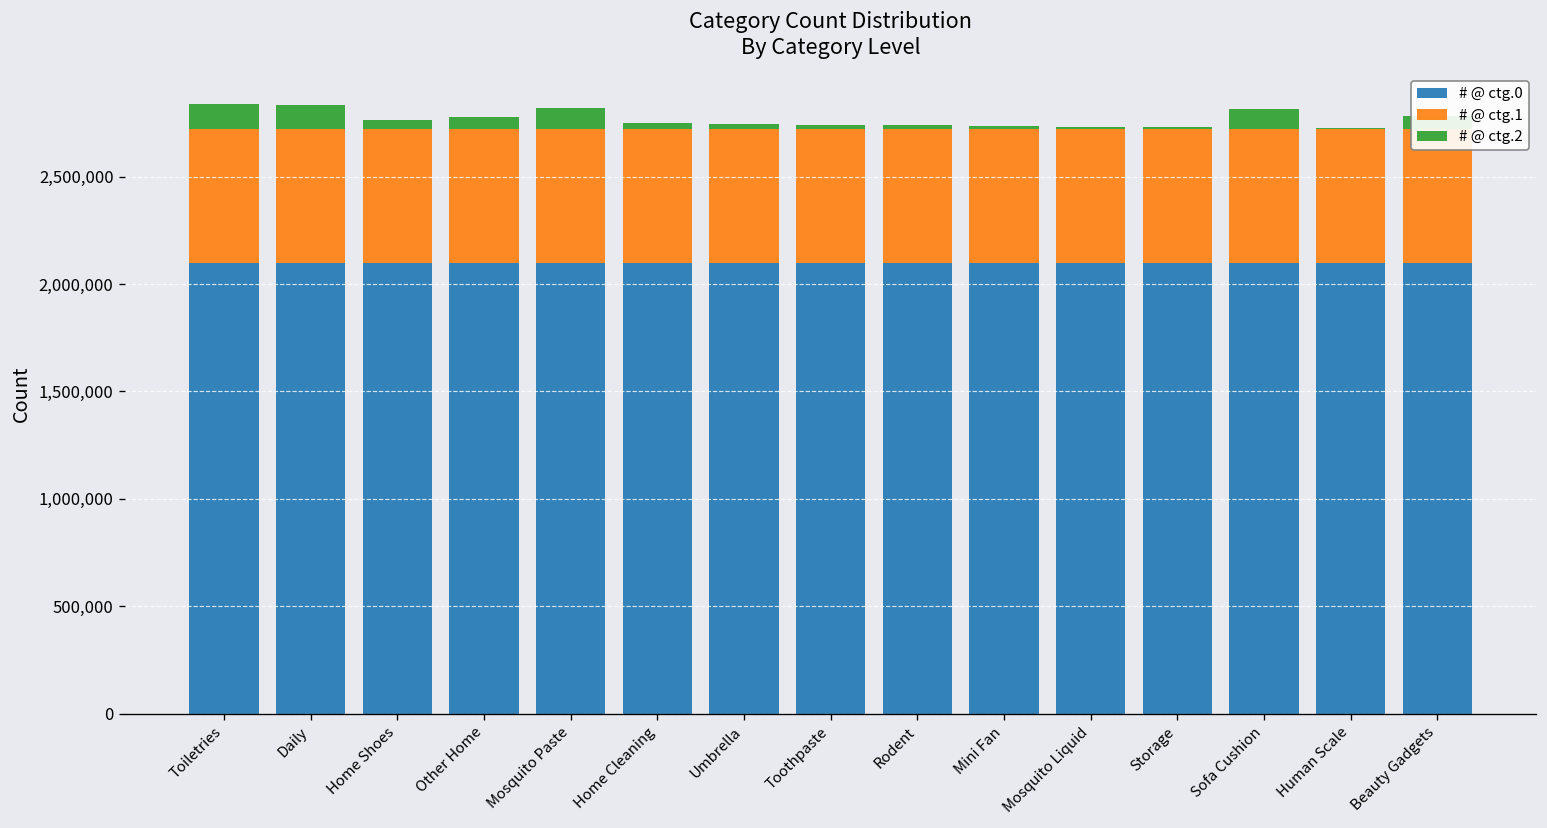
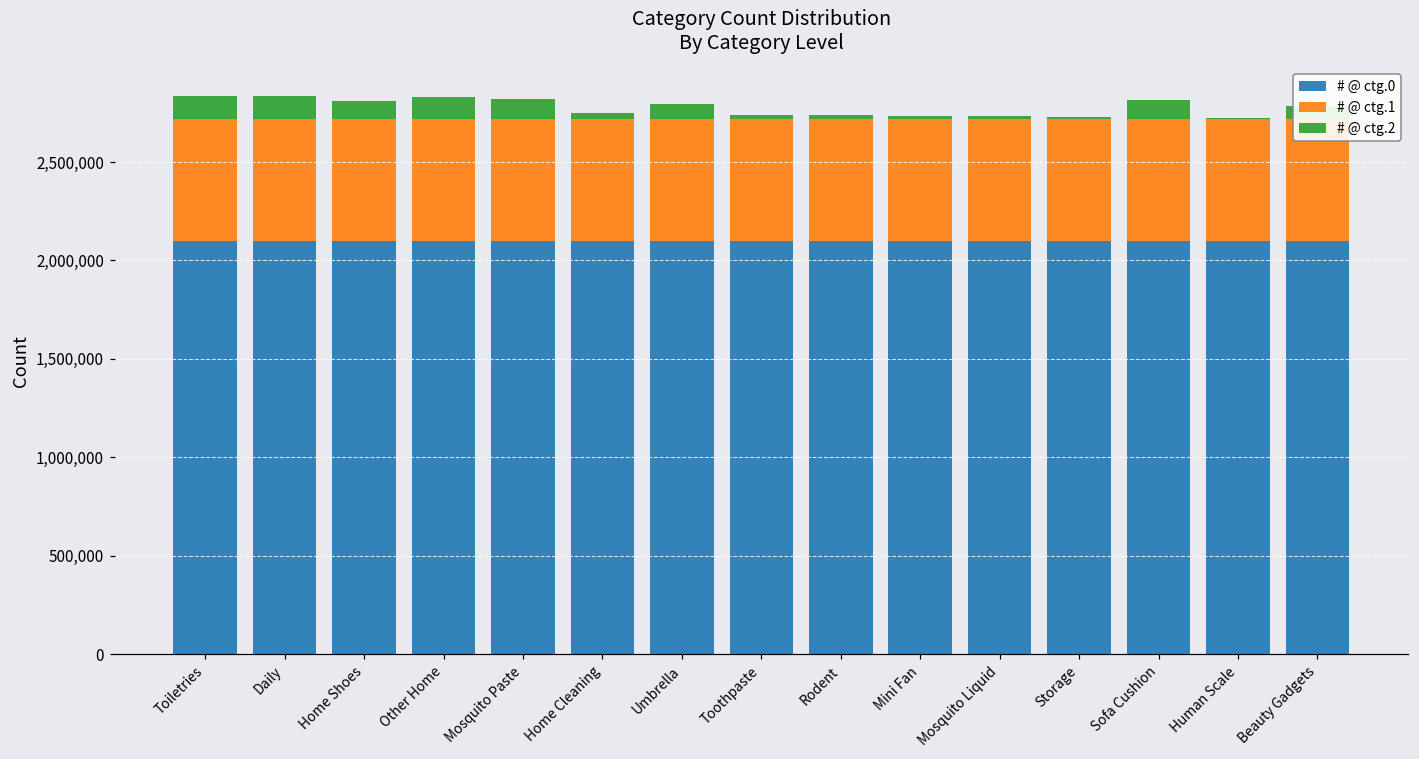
# @ ctg.2, Home Shoes: 40,000 -> 90,000
# @ ctg.2, Other Home: 60,000 -> 110,000
# @ ctg.2, Umbrella: 30,000 -> 80,000
